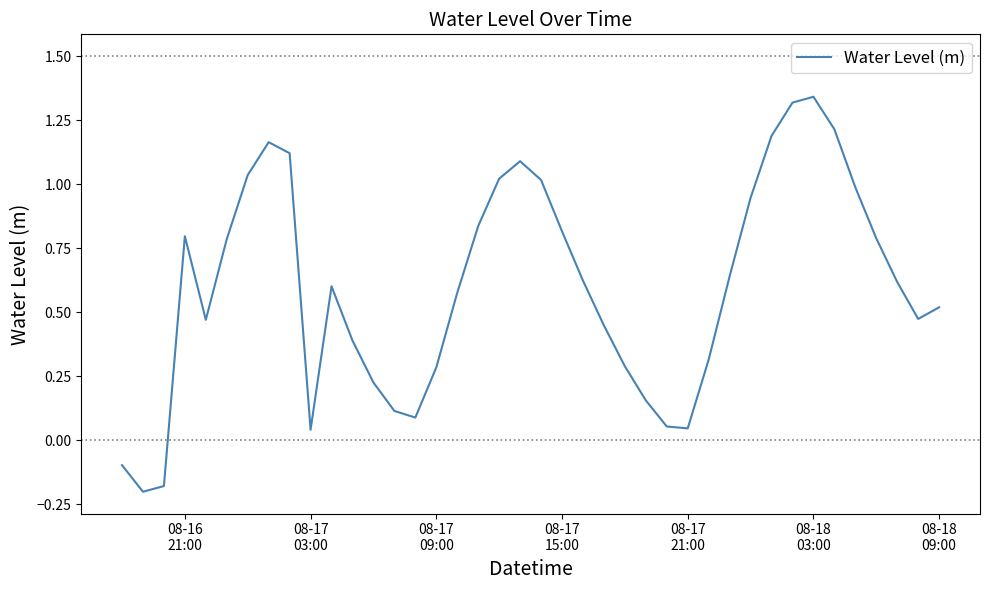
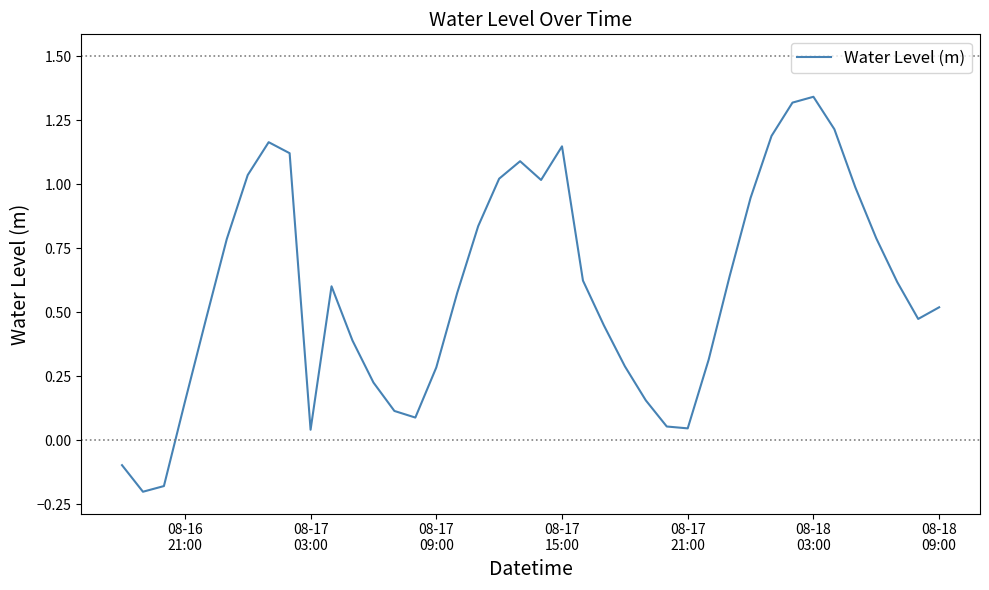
08-16 21:00: 0.80 -> 0.15
08-17 15:00: 0.82 -> 1.15
